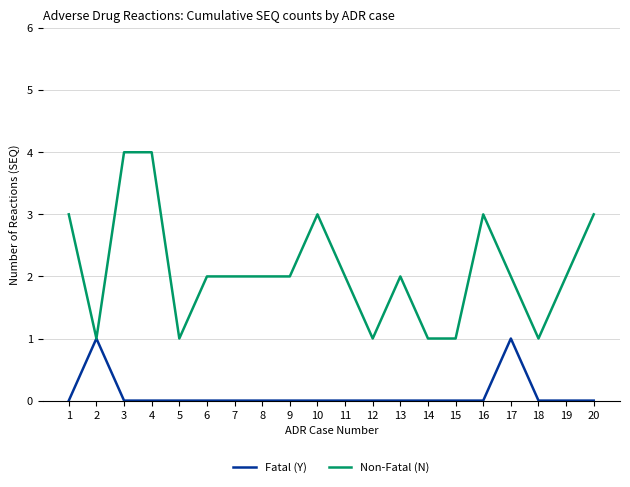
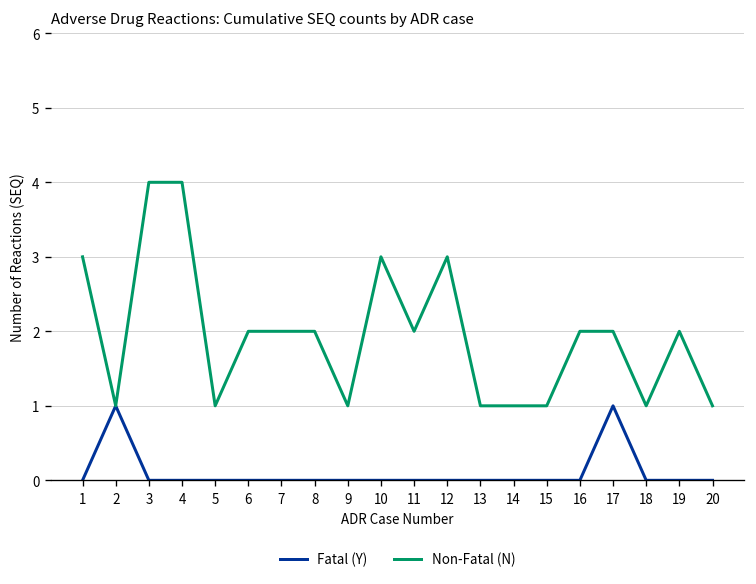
Non-Fatal (N), 9: 2 -> 1
Non-Fatal (N), 12: 1 -> 3
Non-Fatal (N), 13: 2 -> 1
Non-Fatal (N), 16: 3 -> 2
Non-Fatal (N), 20: 3 -> 1
